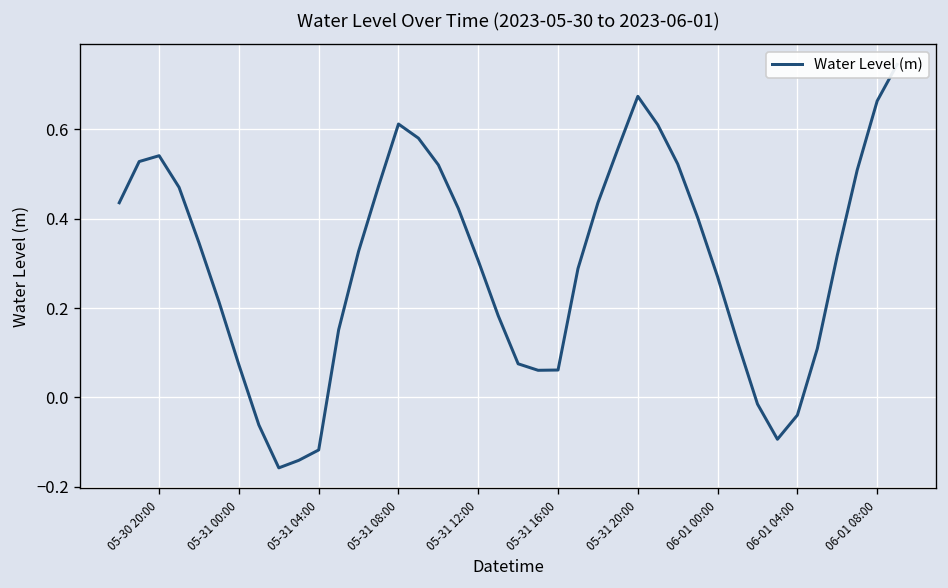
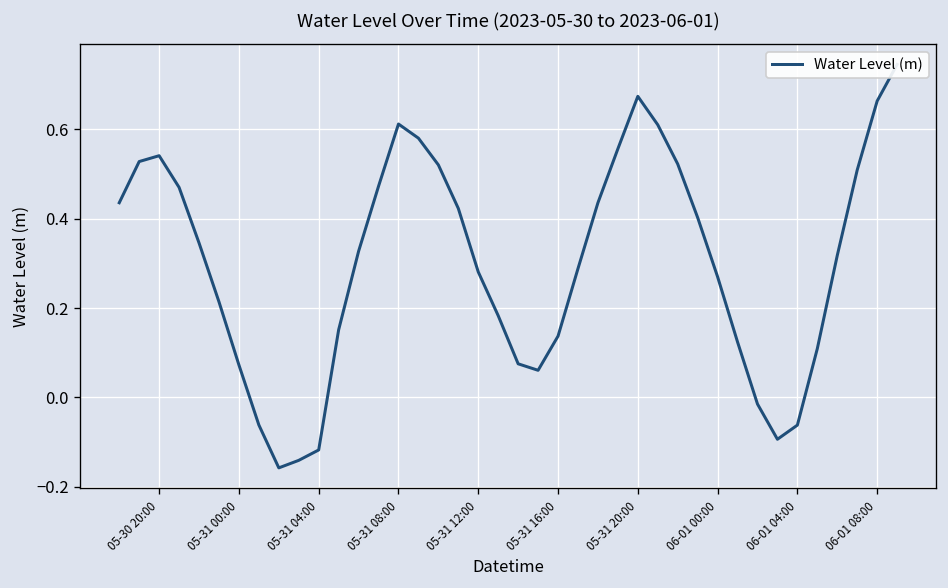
05-31 12:00: 0.31 -> 0.28
05-31 16:00: 0.06 -> 0.14
06-01 04:00: -0.04 -> -0.06
